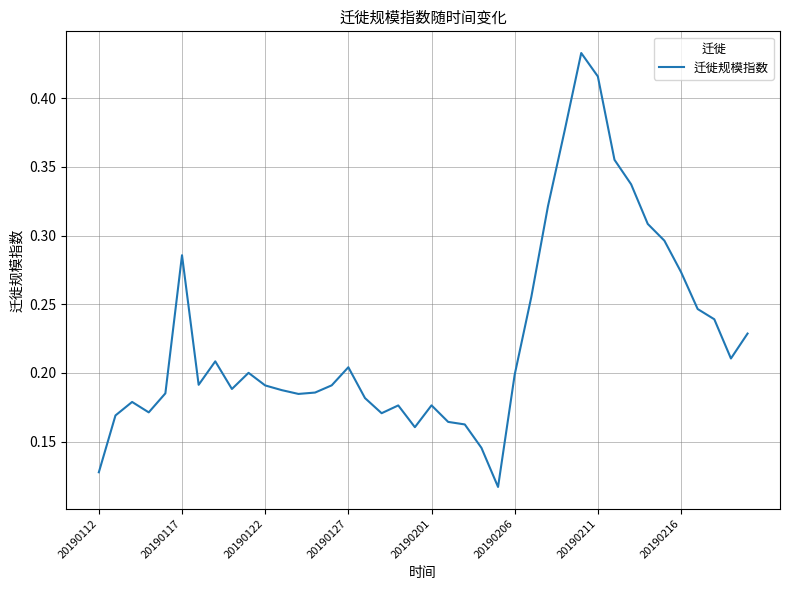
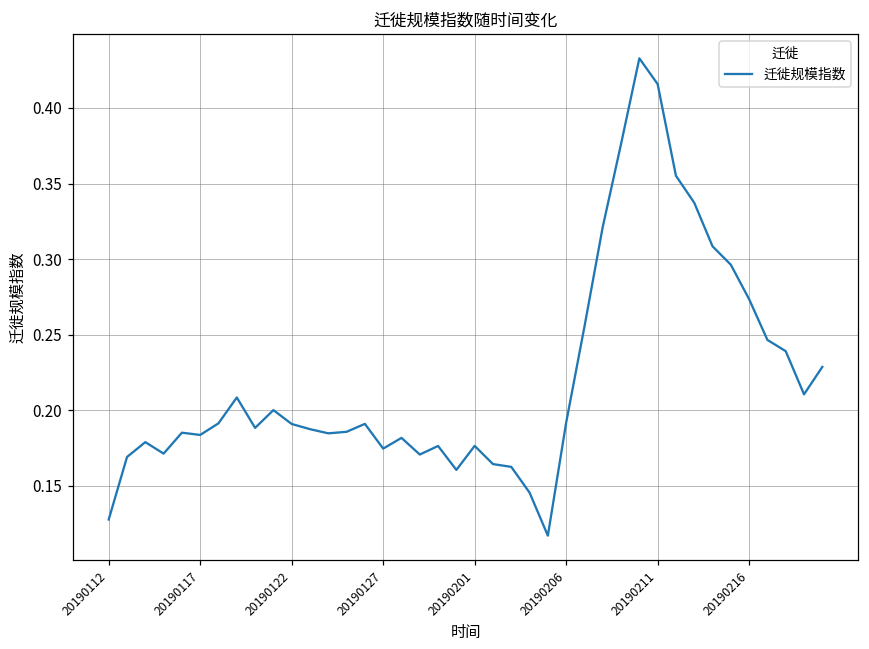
20190117: 0.286 -> 0.184
20190127: 0.204 -> 0.175
20190206: 0.199 -> 0.192
